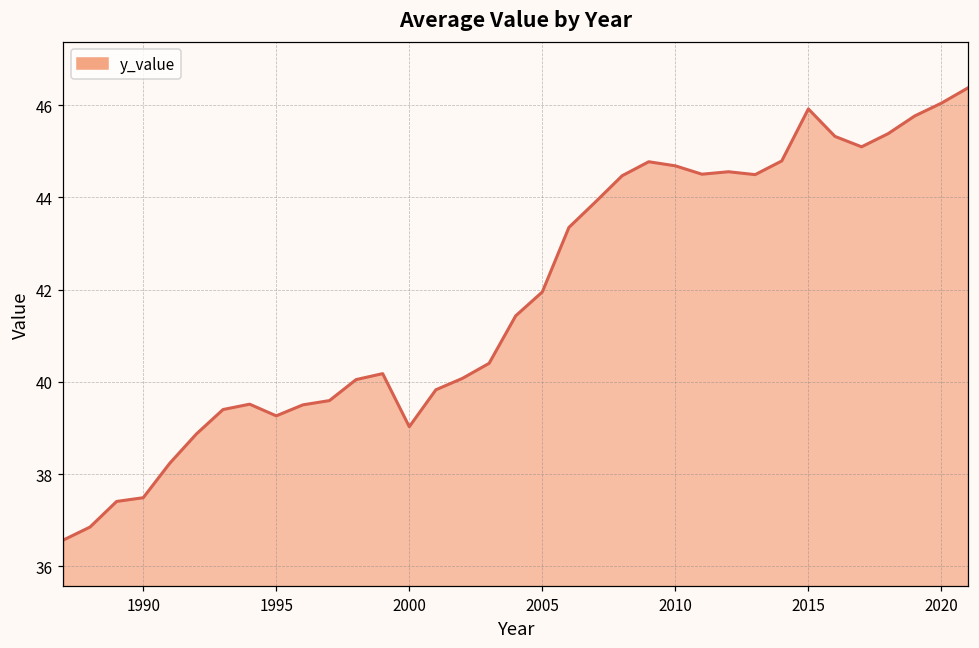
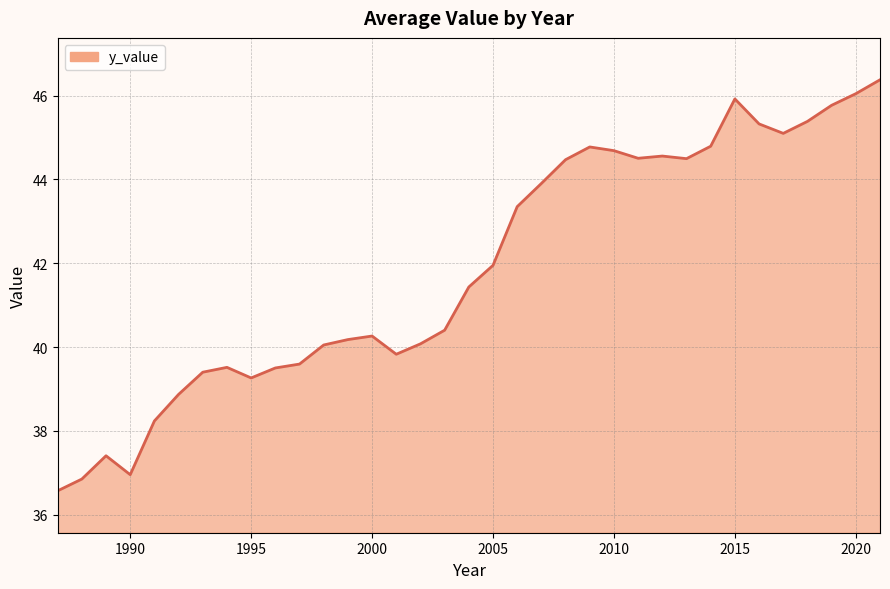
1990: 37.5 -> 37.0
2000: 39.0 -> 40.3
